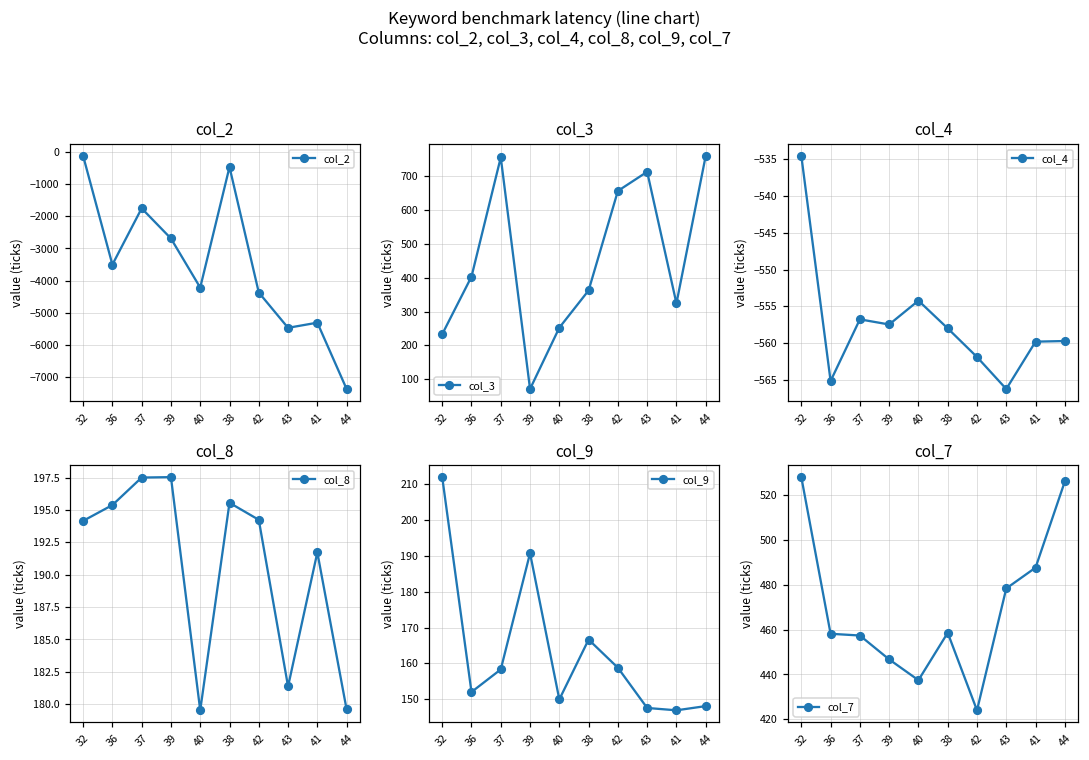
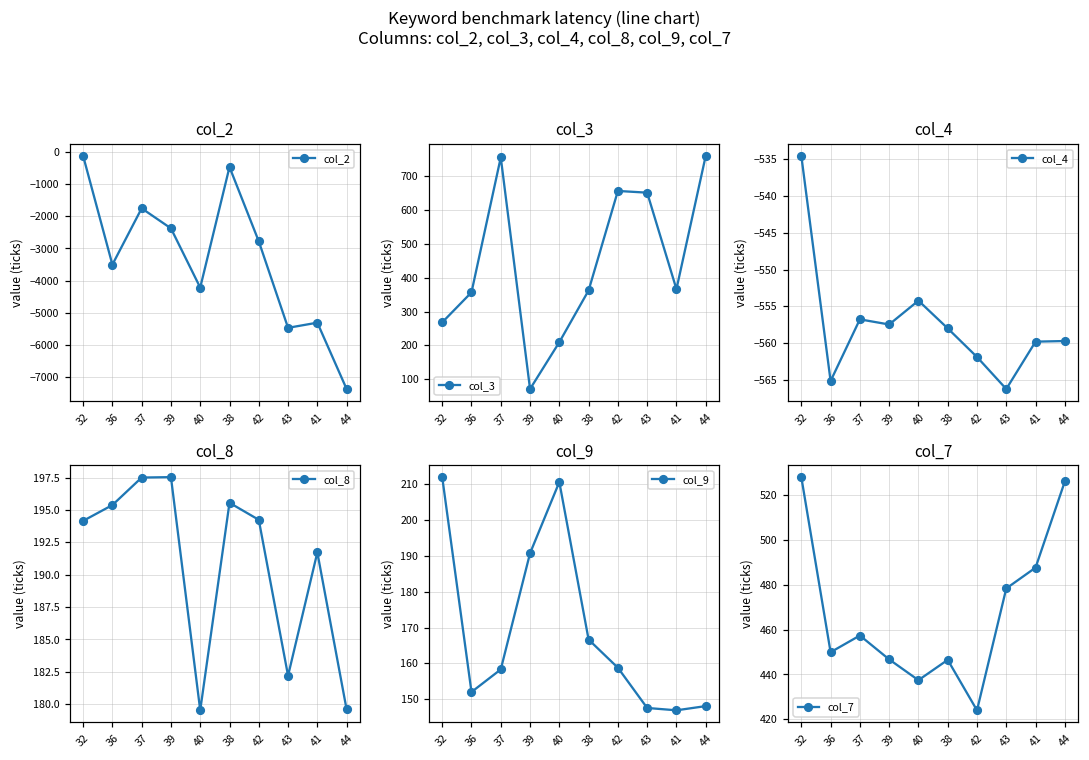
col_2, 39: -2700 -> -2400
col_2, 42: -4400 -> -2800
col_3, 32: 230 -> 270
col_3, 36: 400 -> 360
col_3, 40: 250 -> 210
col_3, 43: 710 -> 650
col_3, 41: 320 -> 370
col_8, 43: 181.4 -> 182.2
col_9, 40: 150 -> 211
col_7, 36: 458 -> 450
col_7, 38: 459 -> 446
